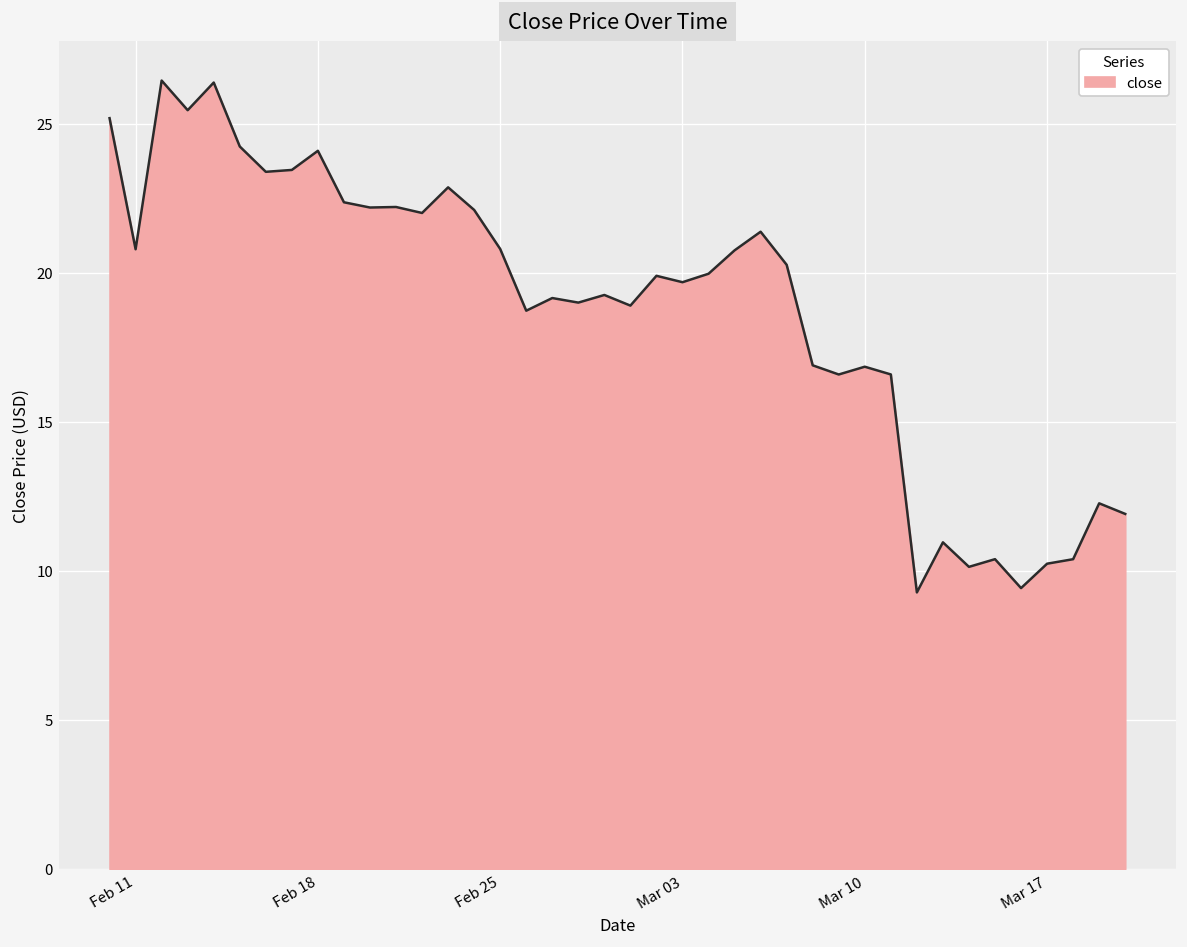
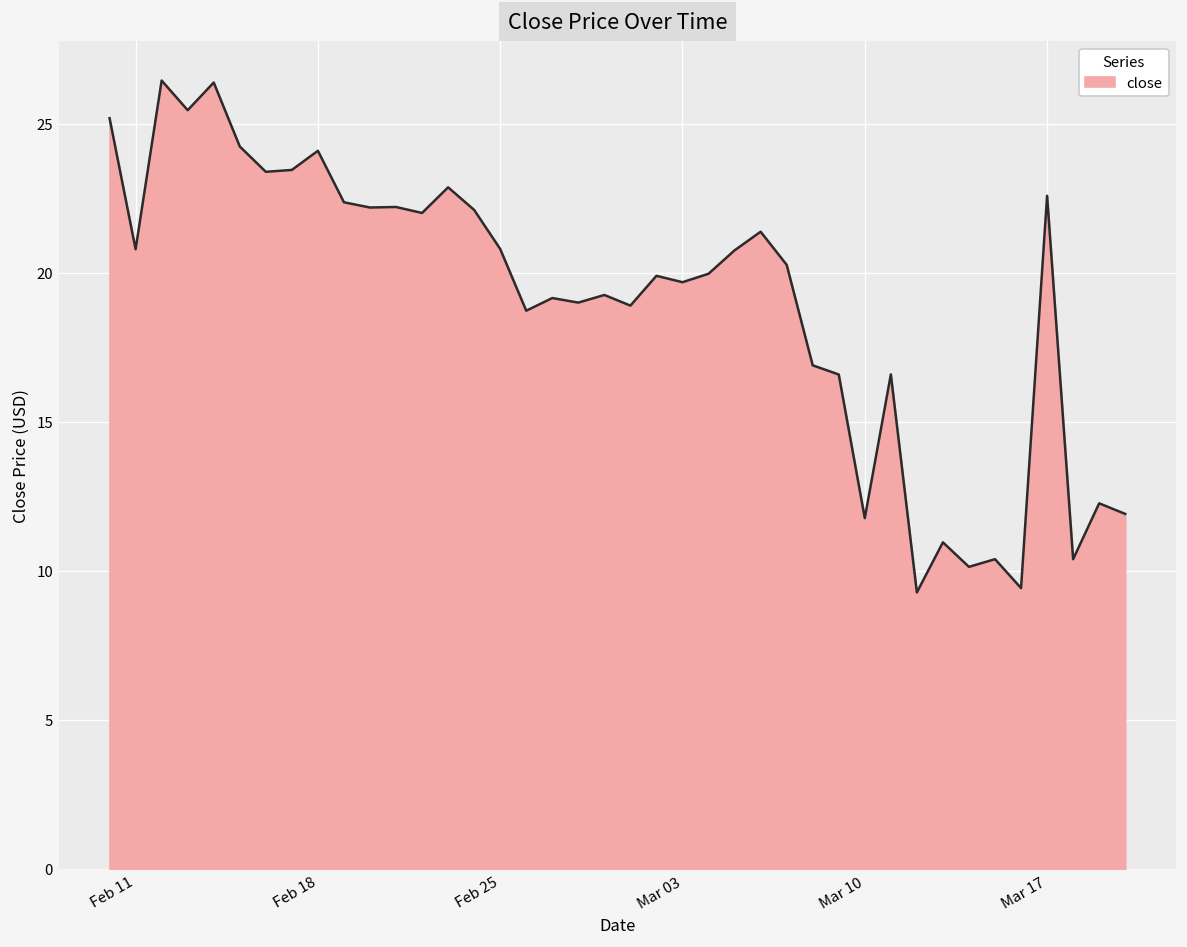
Mar 10: 16.9 -> 11.8
Mar 17: 10.2 -> 22.6
